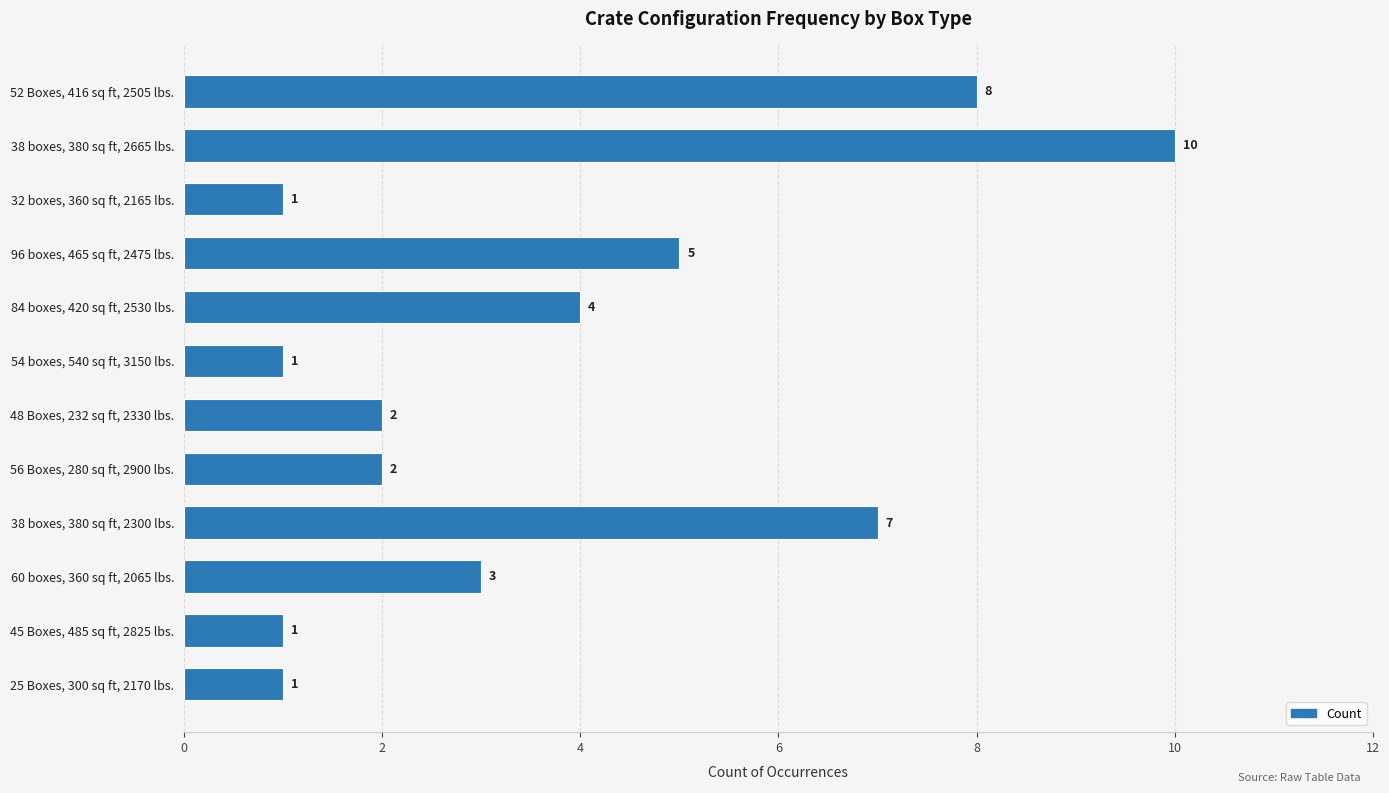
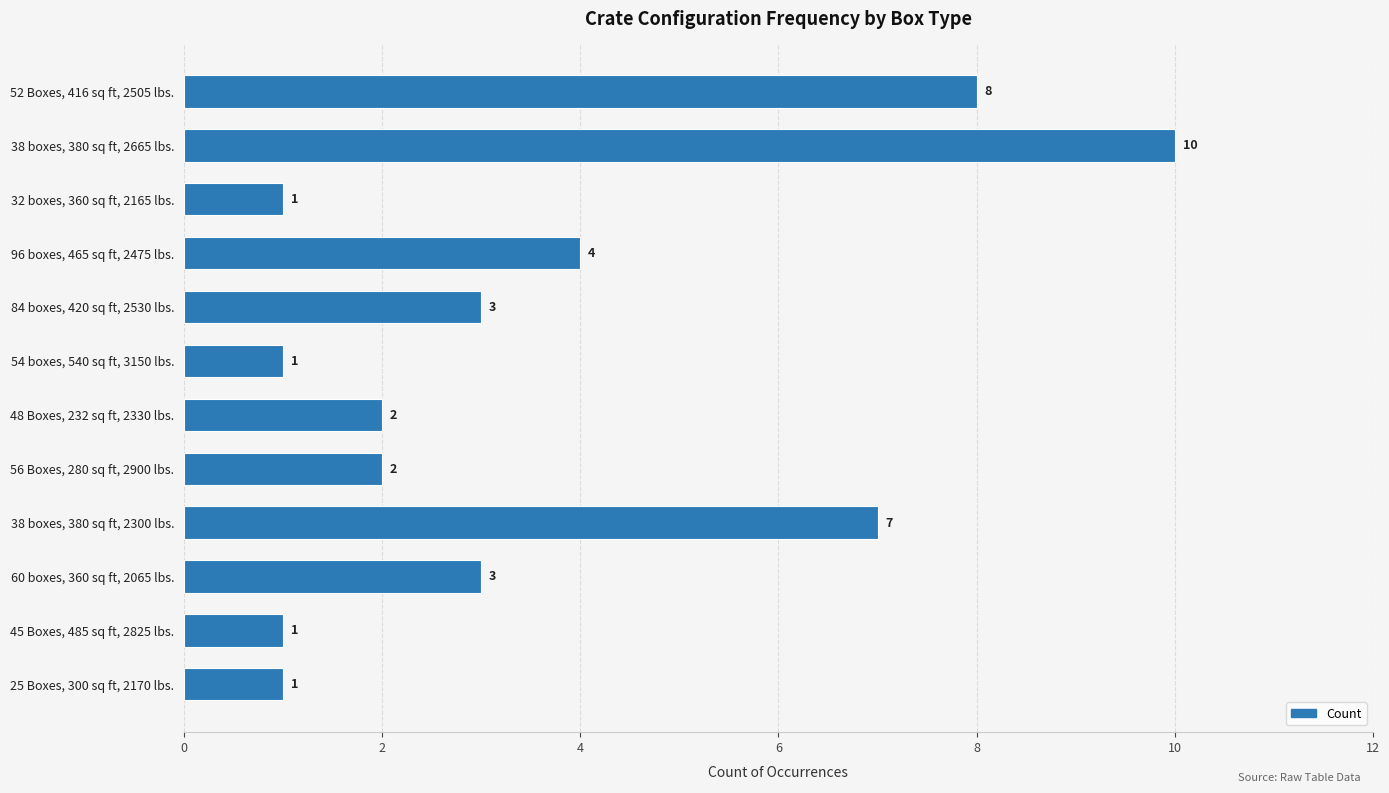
96 boxes, 465 sq ft, 2475 lbs.: 5 -> 4
84 boxes, 420 sq ft, 2530 lbs.: 4 -> 3
